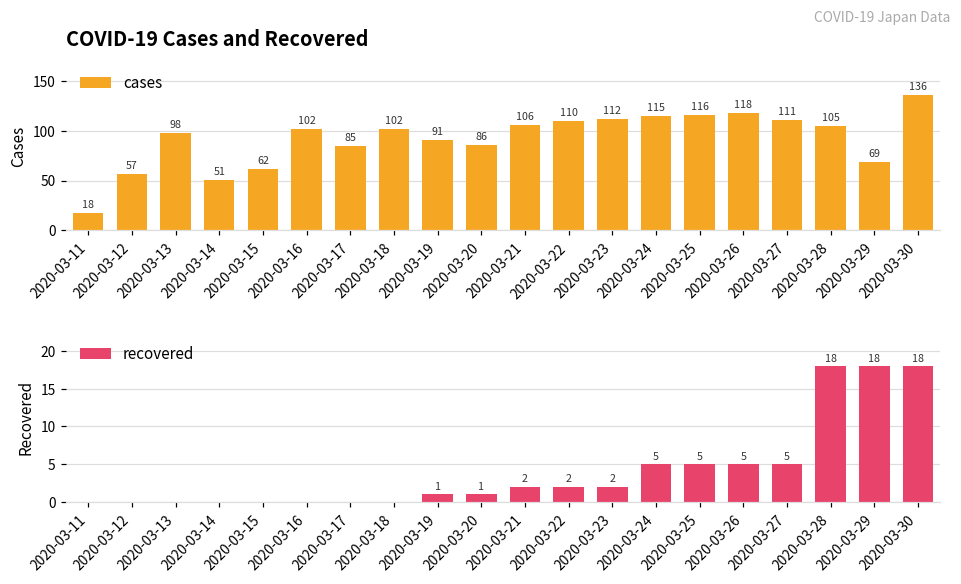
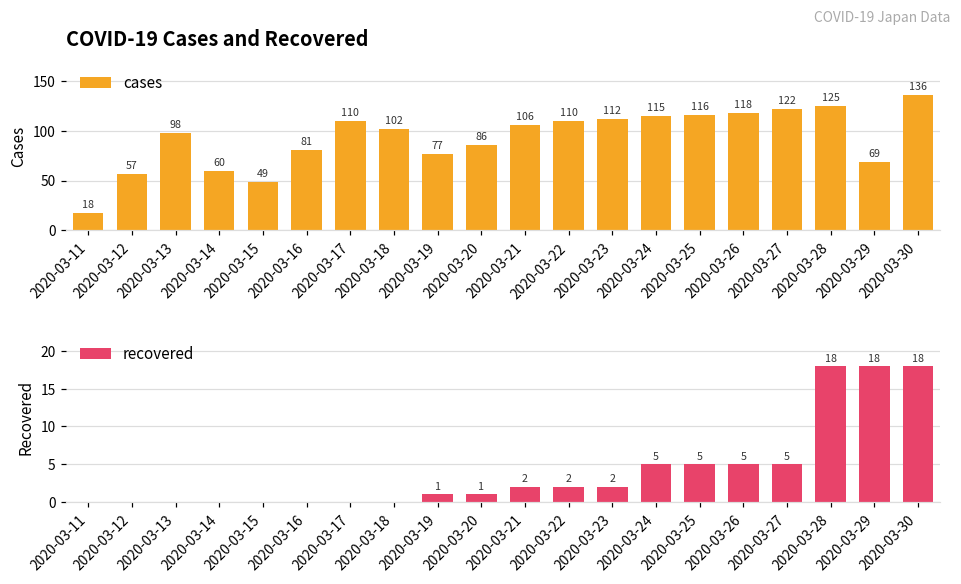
COVID-19 Cases and Recovered, 2020-03-14: 51 -> 60
COVID-19 Cases and Recovered, 2020-03-15: 62 -> 49
COVID-19 Cases and Recovered, 2020-03-16: 102 -> 81
COVID-19 Cases and Recovered, 2020-03-17: 85 -> 110
COVID-19 Cases and Recovered, 2020-03-19: 91 -> 77
COVID-19 Cases and Recovered, 2020-03-27: 111 -> 122
COVID-19 Cases and Recovered, 2020-03-28: 105 -> 125
